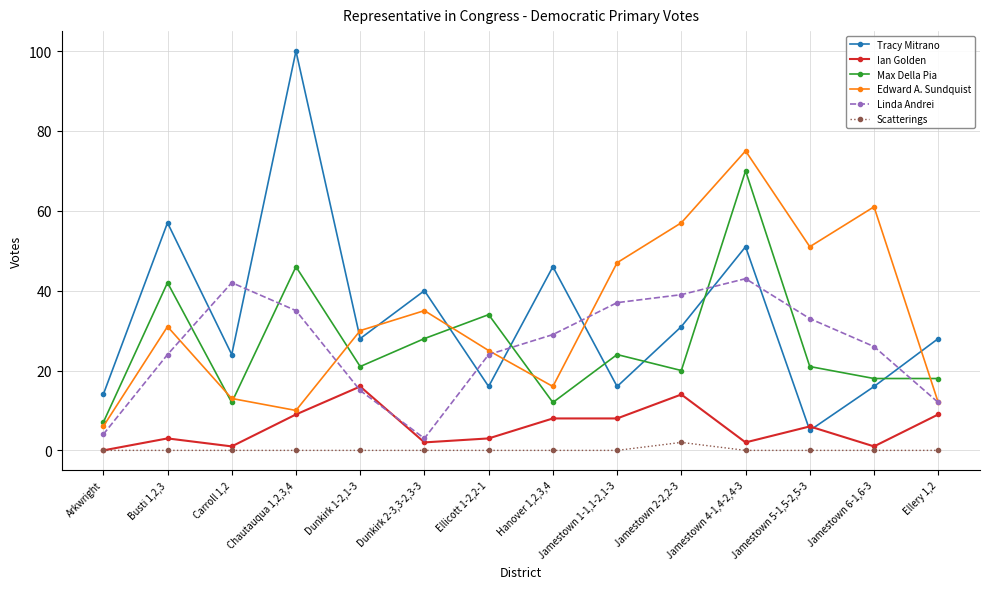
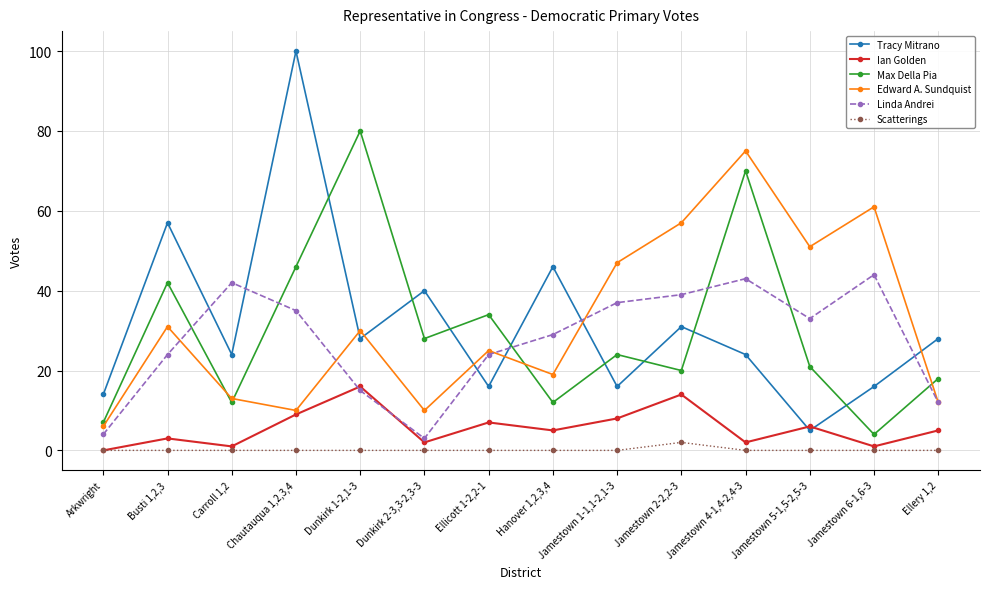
Max Della Pia, Dunkirk 1-2,1-3: 21 -> 80
Edward A. Sundquist, Dunkirk 2-3,3-2,3-3: 35 -> 10
Ian Golden, Ellicott 1-2,2-1: 3 -> 7
Ian Golden, Hanover 1,2,3,4: 8 -> 5
Edward A. Sundquist, Hanover 1,2,3,4: 16 -> 19
Tracy Mitrano, Jamestown 4-1,4-2,4-3: 51 -> 24
Max Della Pia, Jamestown 6-1,6-3: 18 -> 4
Linda Andrei, Jamestown 6-1,6-3: 26 -> 44
Ian Golden, Ellery 1,2: 9 -> 5
